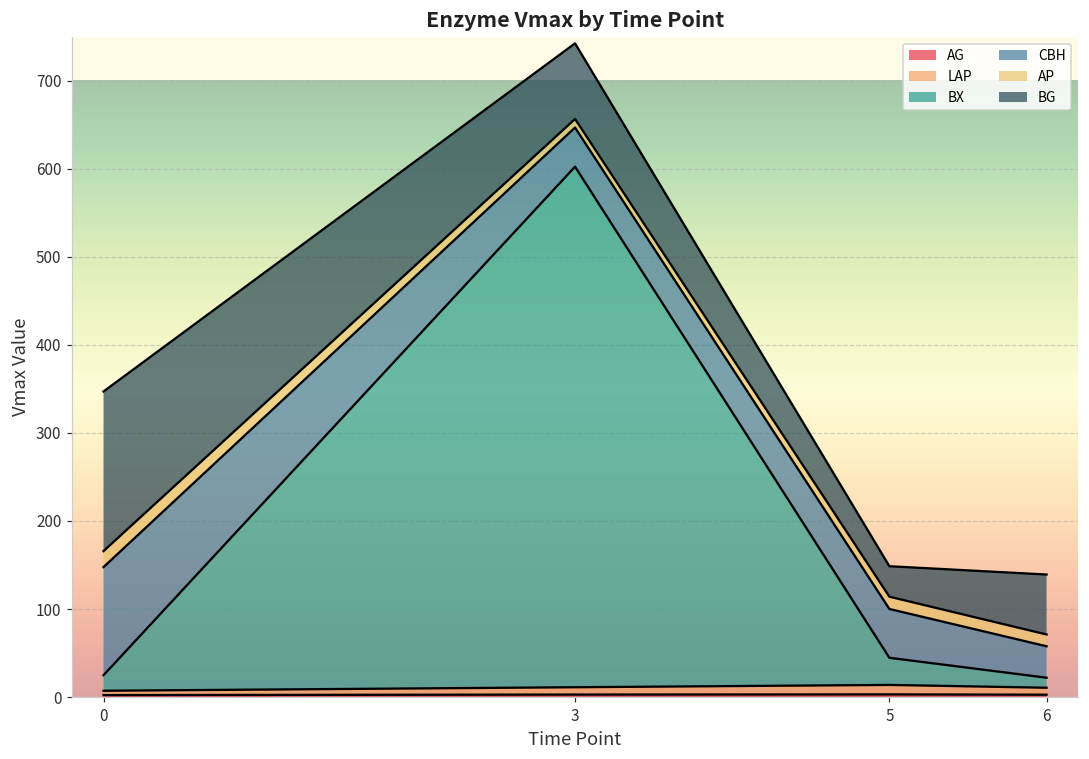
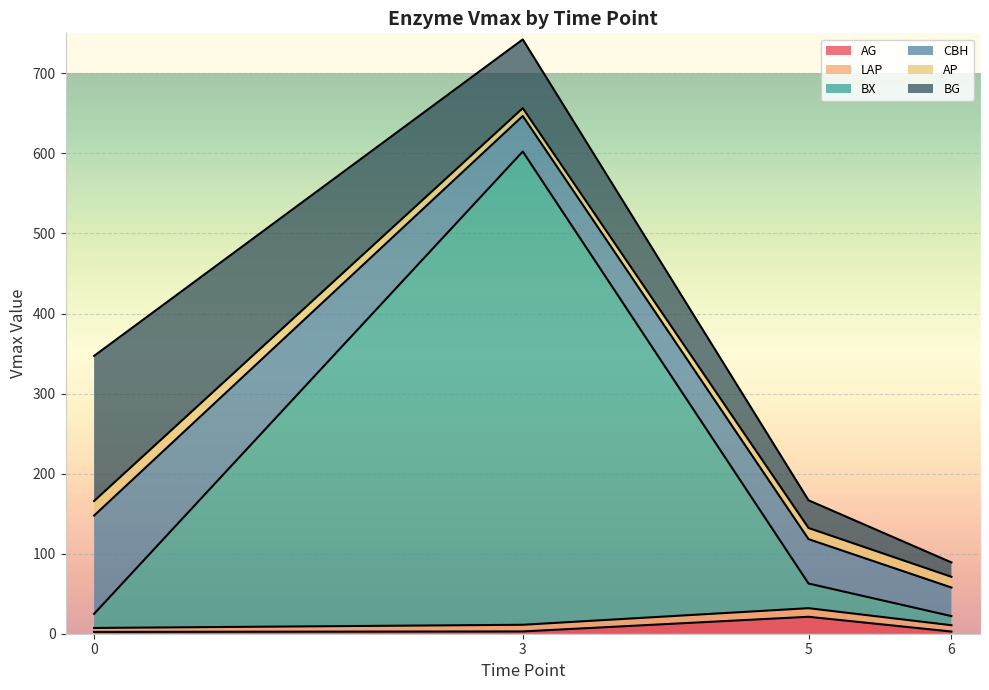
AG, 5: 0 -> 20
BG, 6: 70 -> 20
